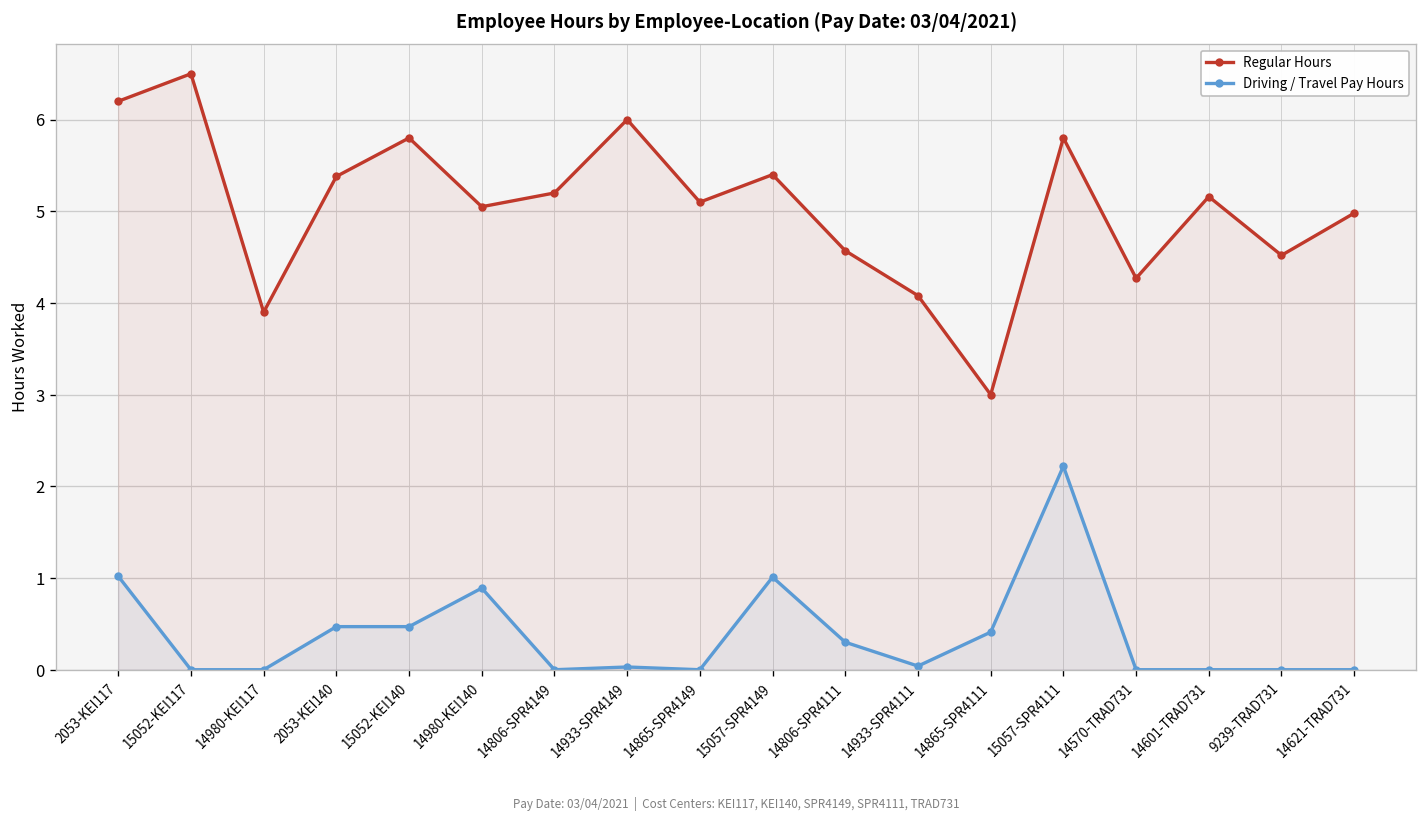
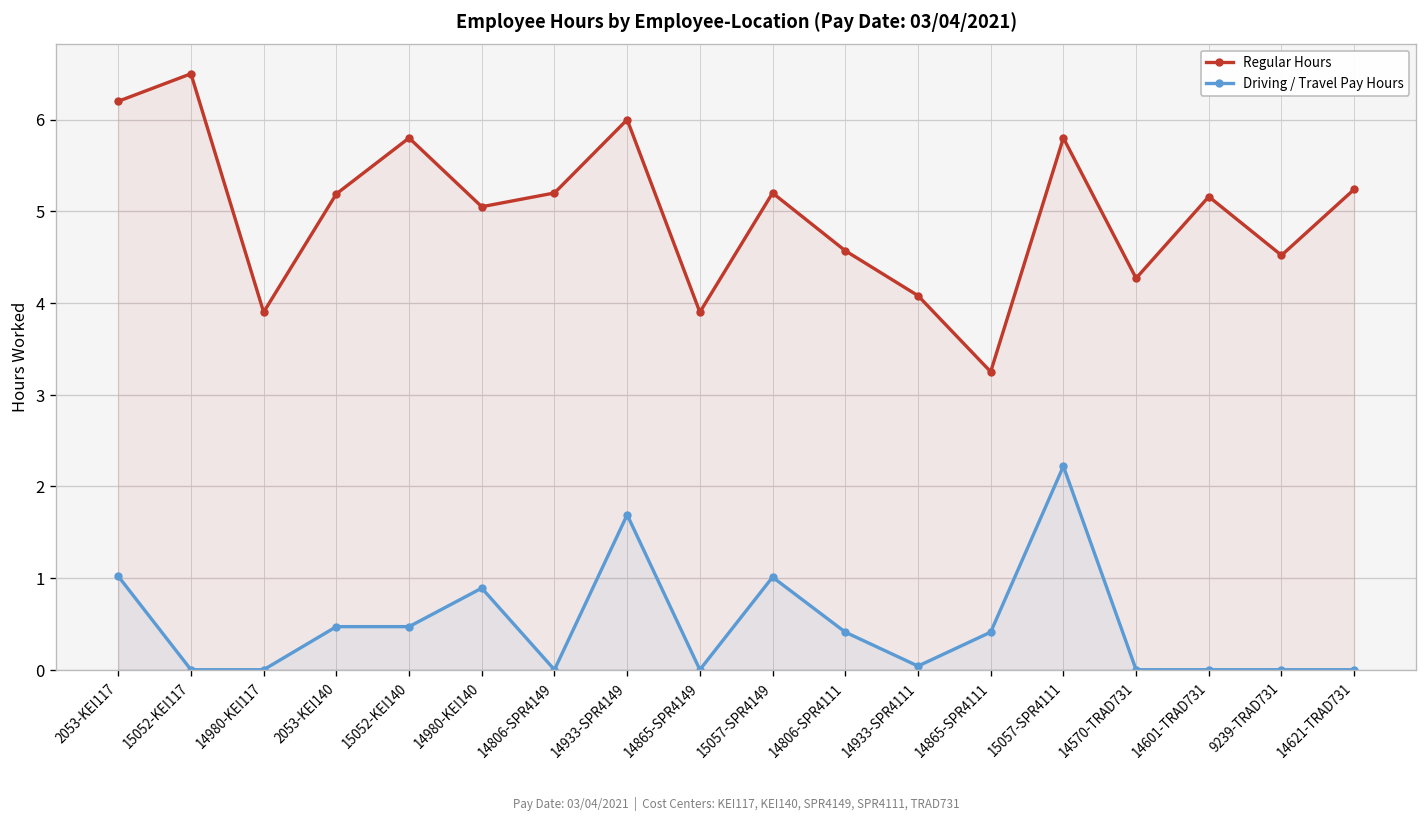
Regular Hours, 2053-KEI140: 5.4 -> 5.2
Driving / Travel Pay Hours, 14933-SPR4149: 0.0 -> 1.7
Regular Hours, 14865-SPR4149: 5.1 -> 3.9
Regular Hours, 15057-SPR4149: 5.4 -> 5.2
Driving / Travel Pay Hours, 14806-SPR4111: 0.3 -> 0.4
Regular Hours, 14865-SPR4111: 3.0 -> 3.3
Regular Hours, 14621-TRAD731: 5.0 -> 5.2
